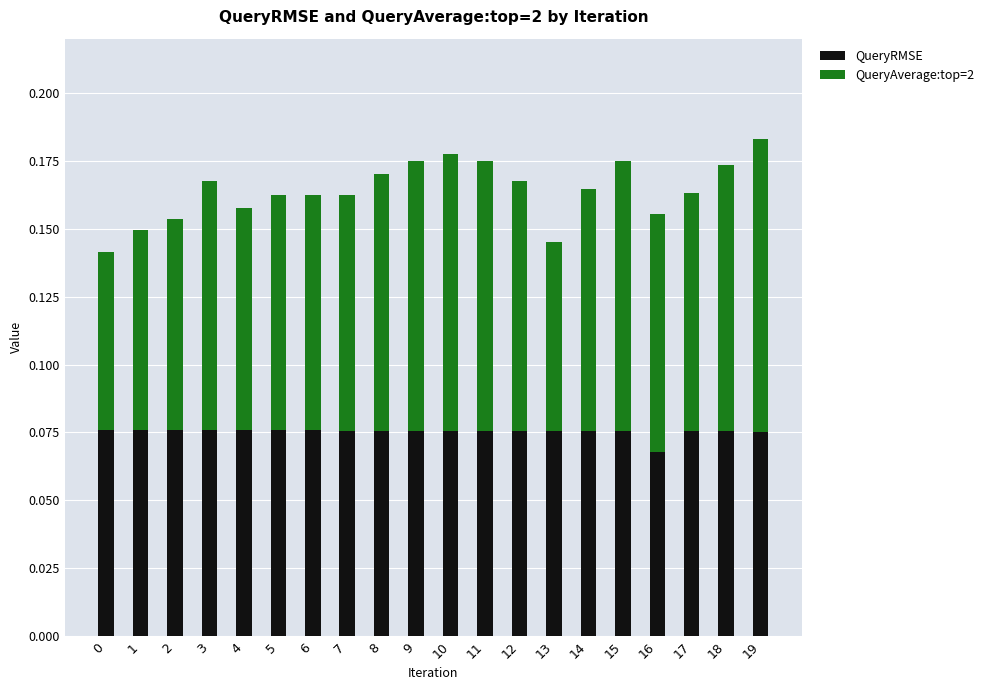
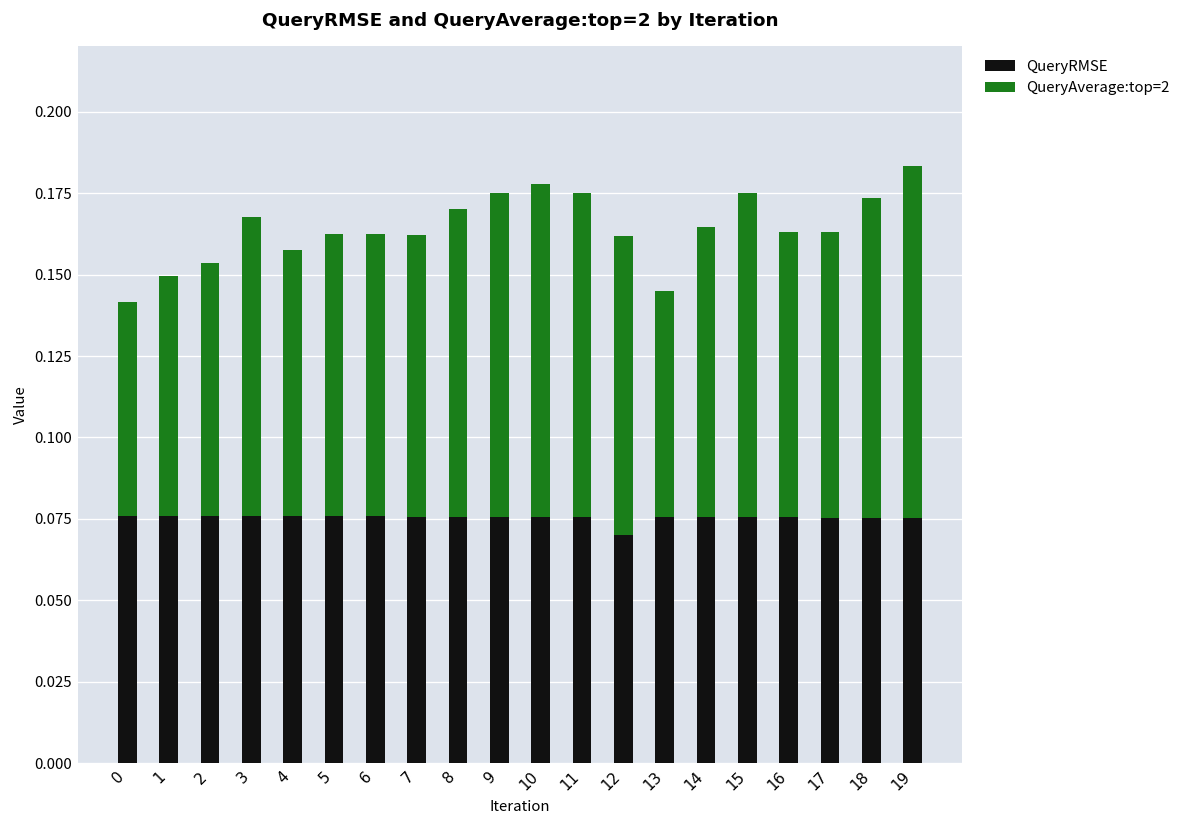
QueryRMSE, 12: 0.076 -> 0.070
QueryRMSE, 16: 0.068 -> 0.075
